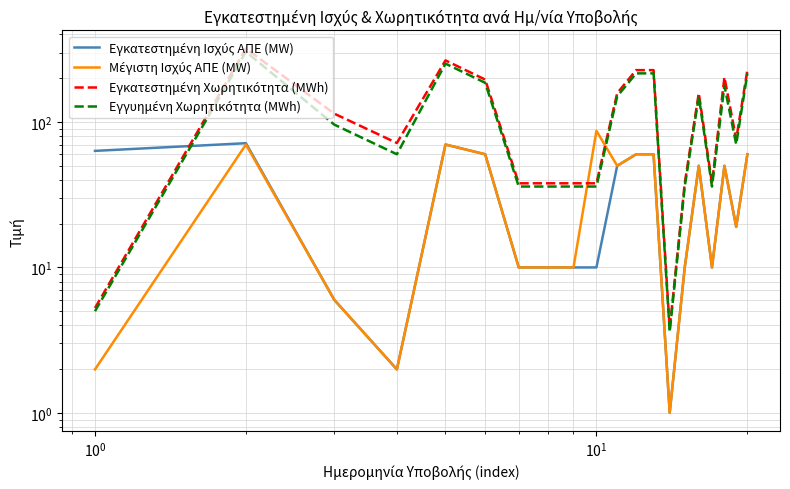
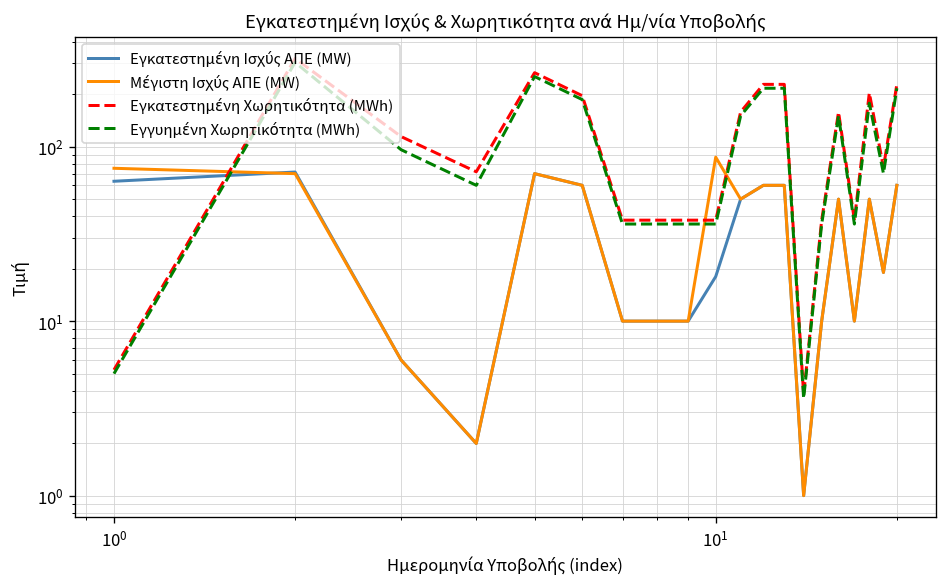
Μέγιστη Ισχύς ΑΠΕ (MW), 10^0: 2.0 -> 80
Εγκατεστημένη Ισχύς ΑΠΕ (MW), 10^1: 10 -> 18
